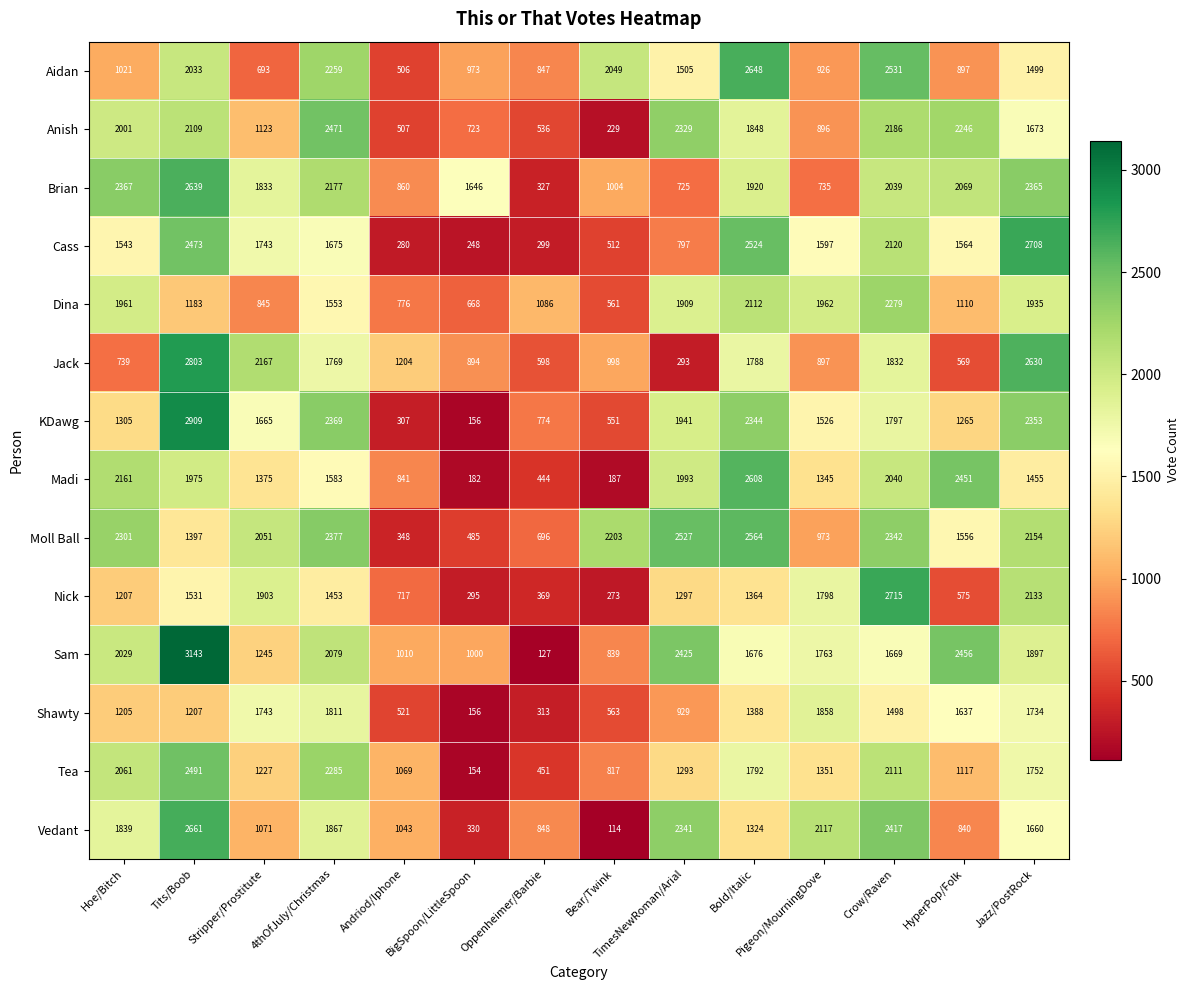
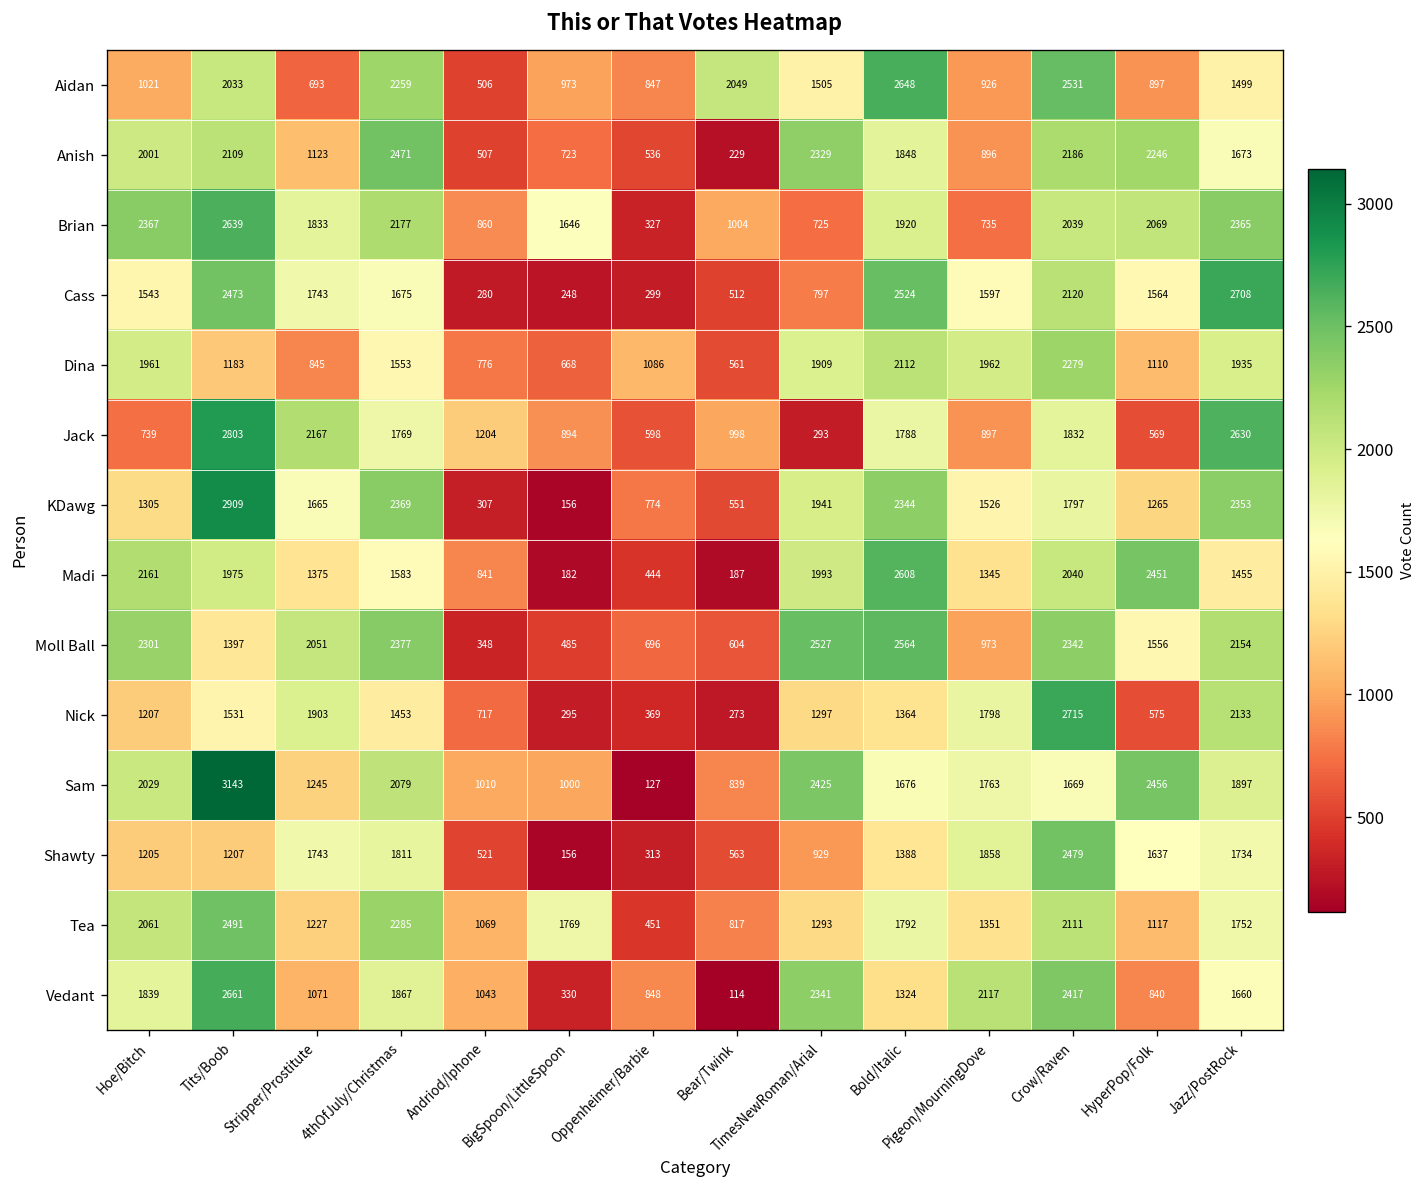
Moll Ball, Bear/Twink: 2203 -> 604
Shawty, Crow/Raven: 1498 -> 2479
Tea, BigSpoon/LittleSpoon: 154 -> 1769
